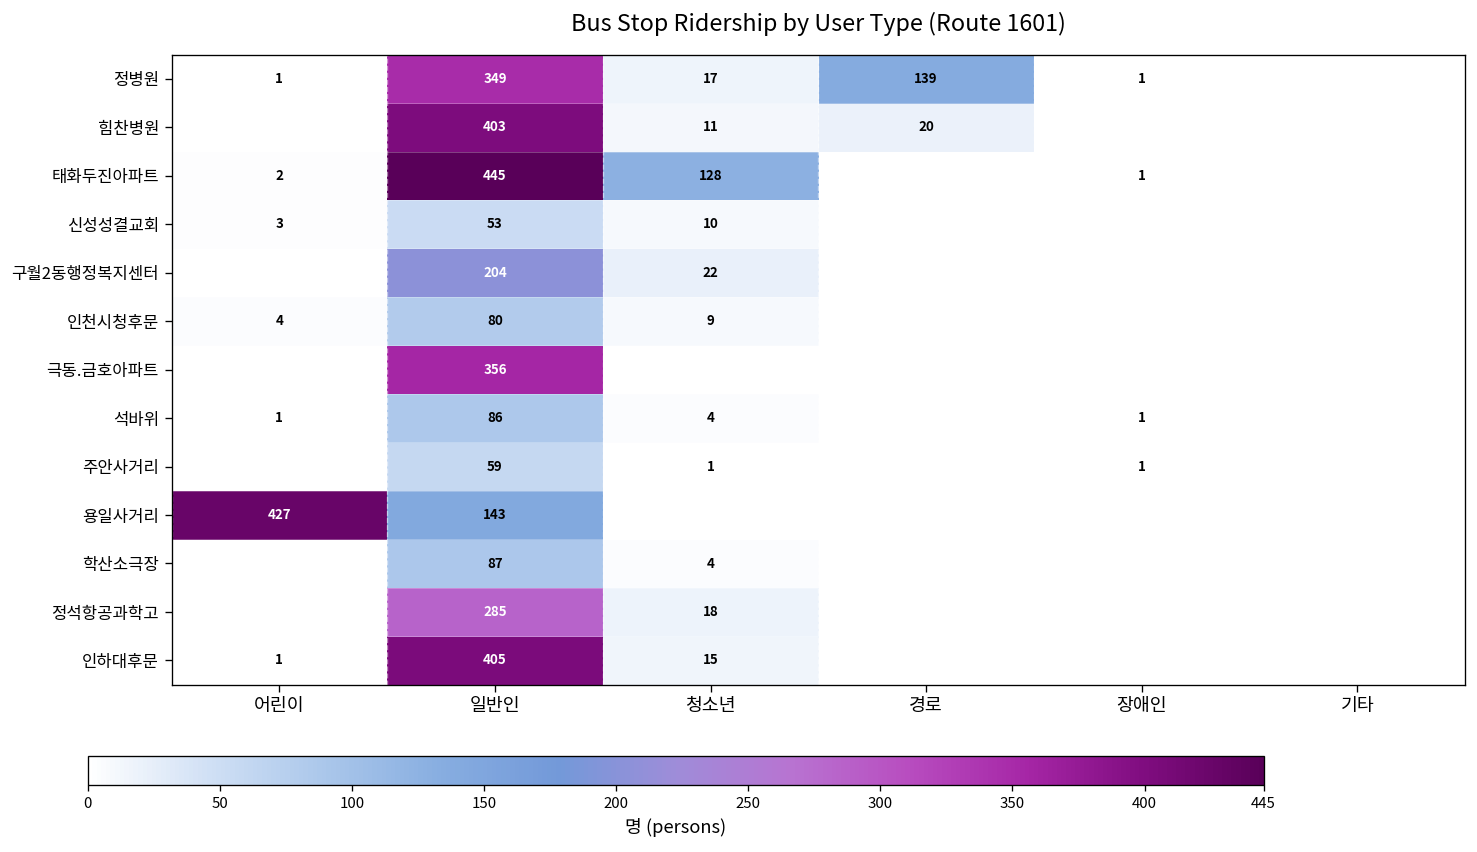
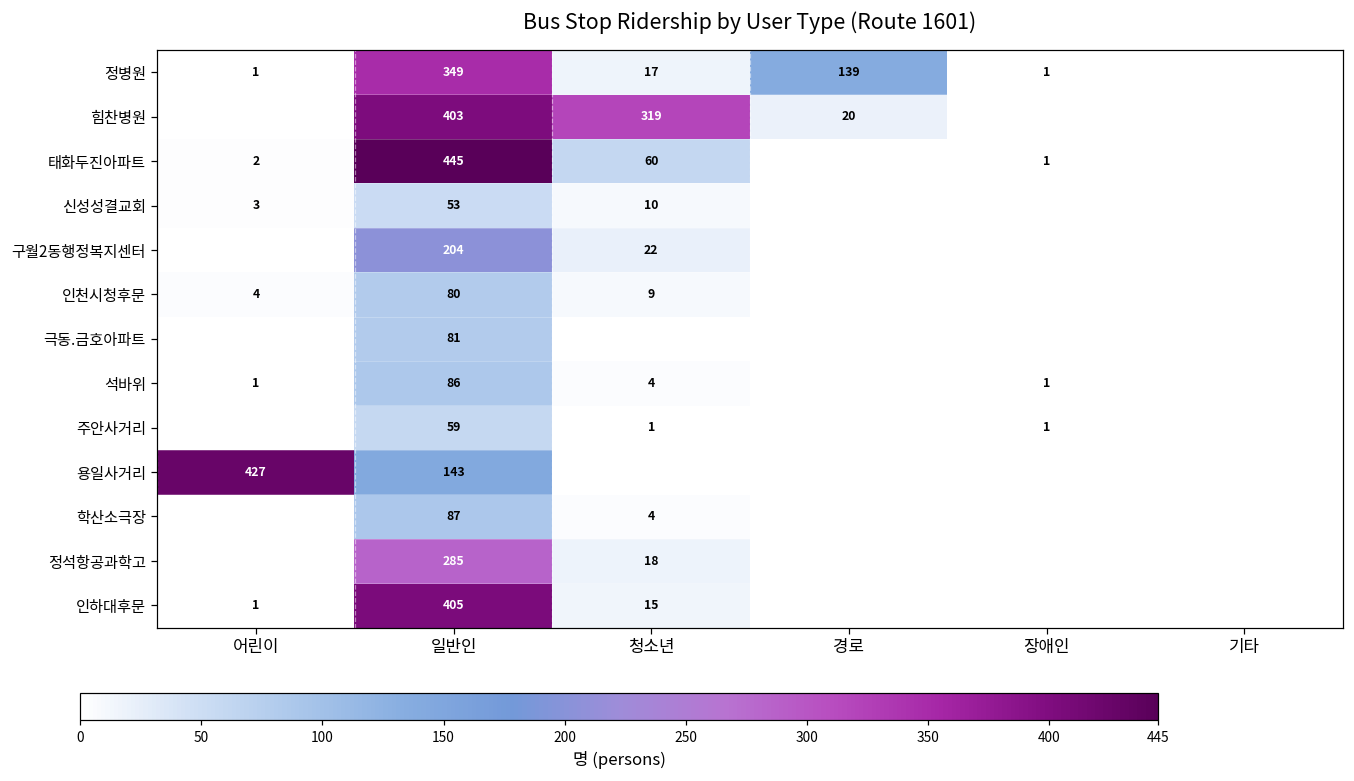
힘찬병원, 청소년: 11 -> 319
태화두진아파트, 청소년: 128 -> 60
극동.금호아파트, 일반인: 356 -> 81
